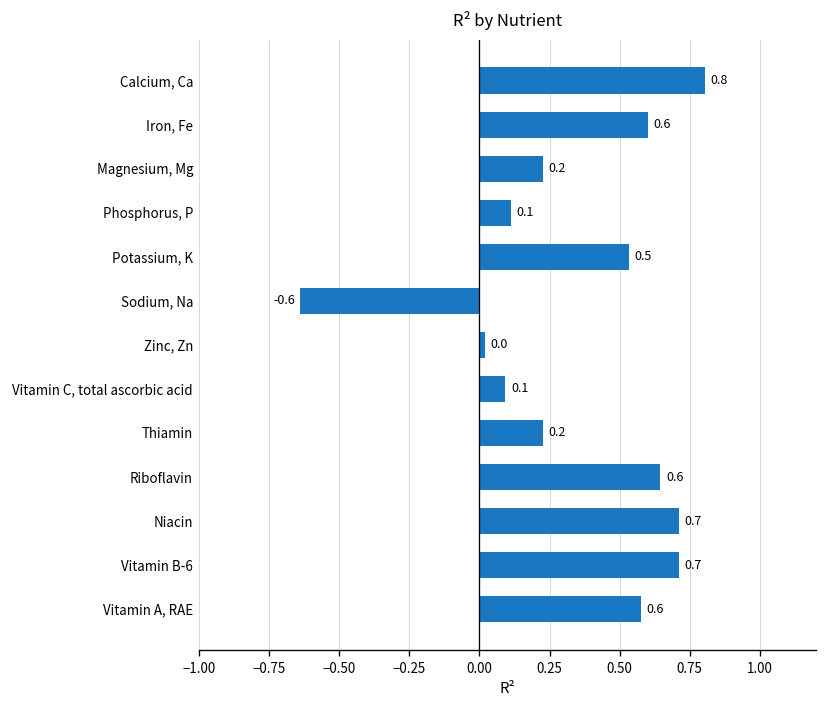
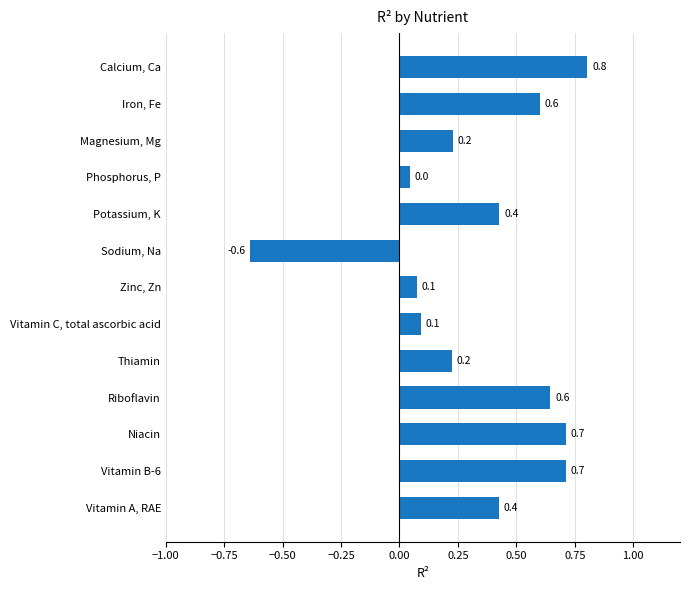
Phosphorus, P: 0.1 -> 0.0
Potassium, K: 0.5 -> 0.4
Zinc, Zn: 0.0 -> 0.1
Vitamin A, RAE: 0.6 -> 0.4
